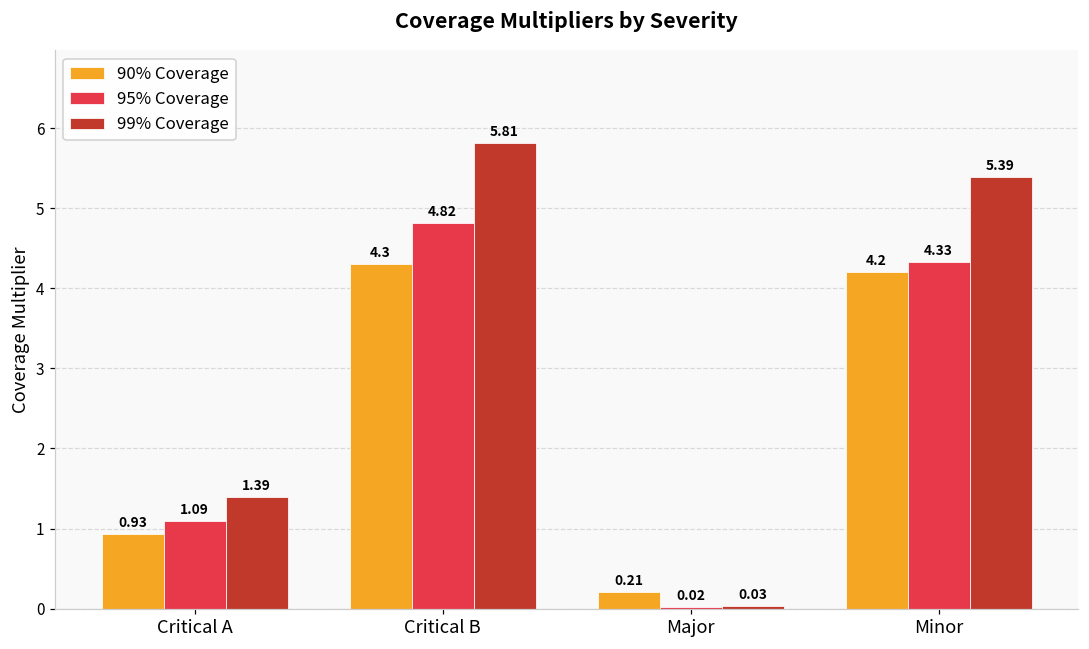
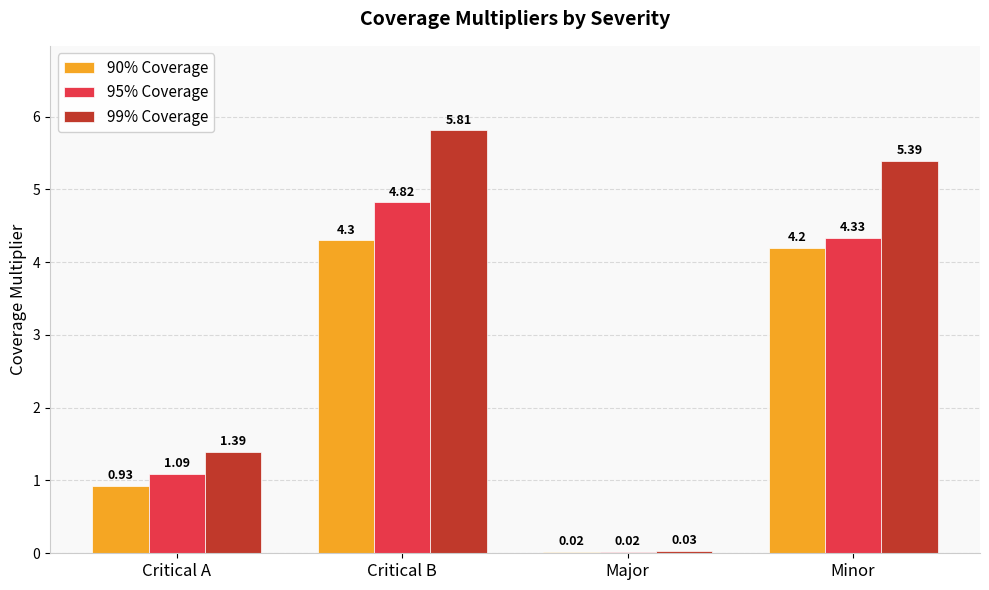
90% Coverage, Major: 0.21 -> 0.02
